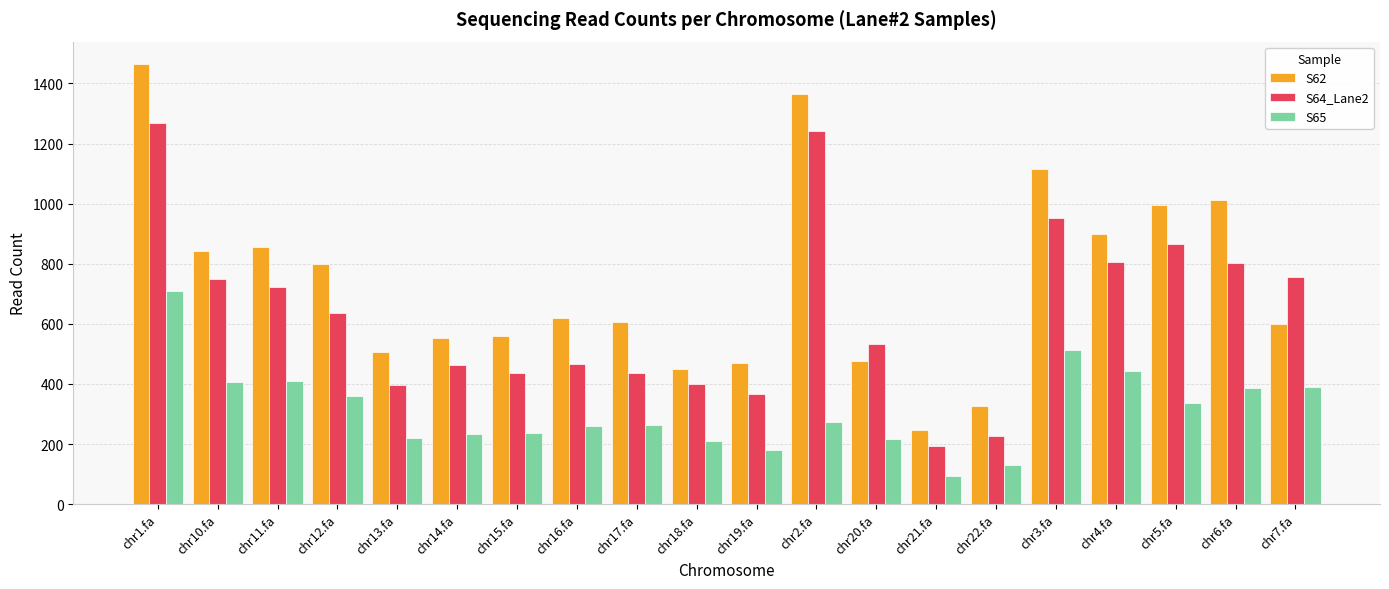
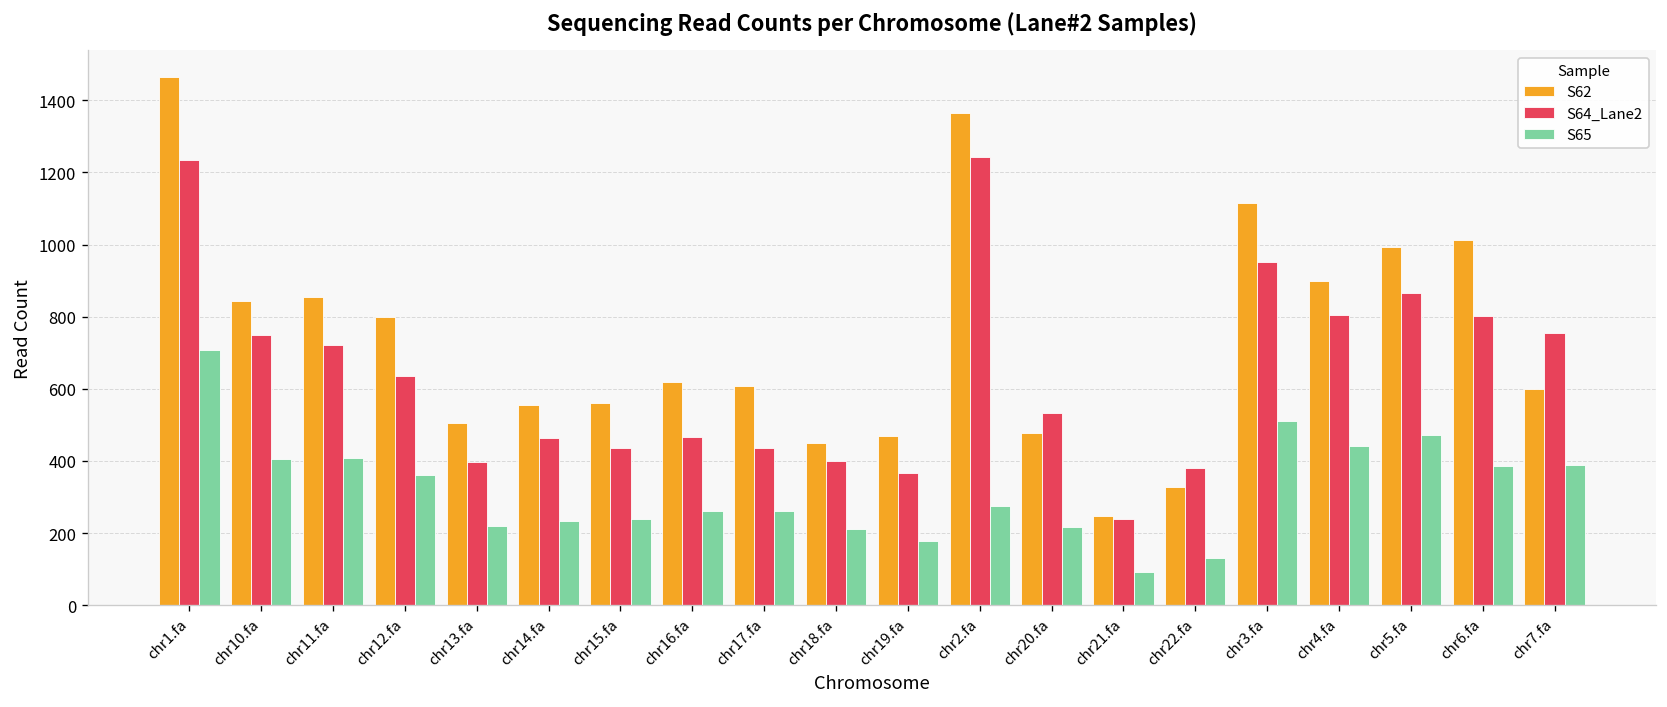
S64_Lane2, chr1.fa: 1270 -> 1230
S64_Lane2, chr21.fa: 200 -> 240
S64_Lane2, chr22.fa: 230 -> 380
S65, chr5.fa: 340 -> 470
